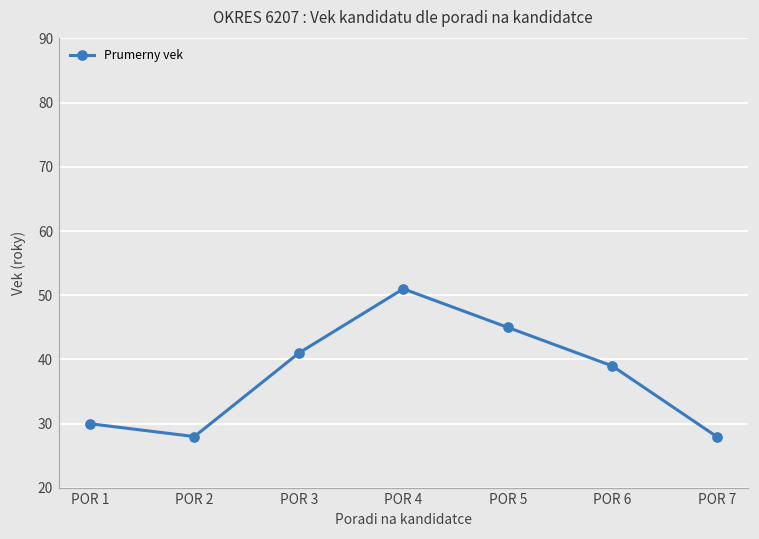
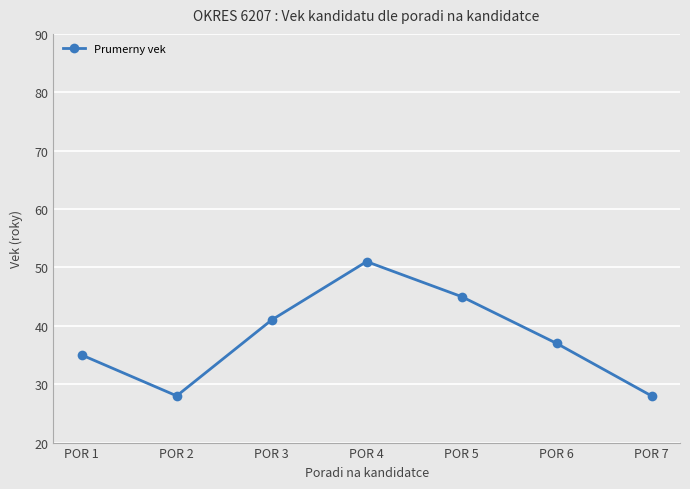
POR 1: 30 -> 35
POR 6: 39 -> 37
